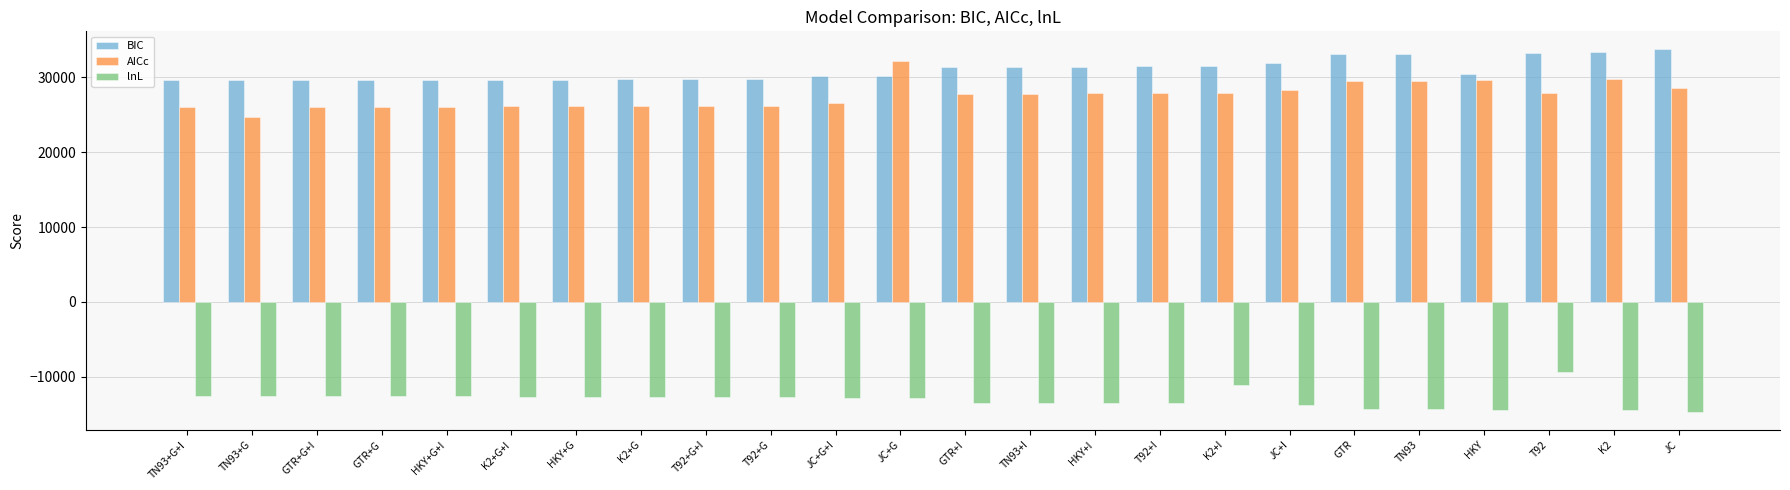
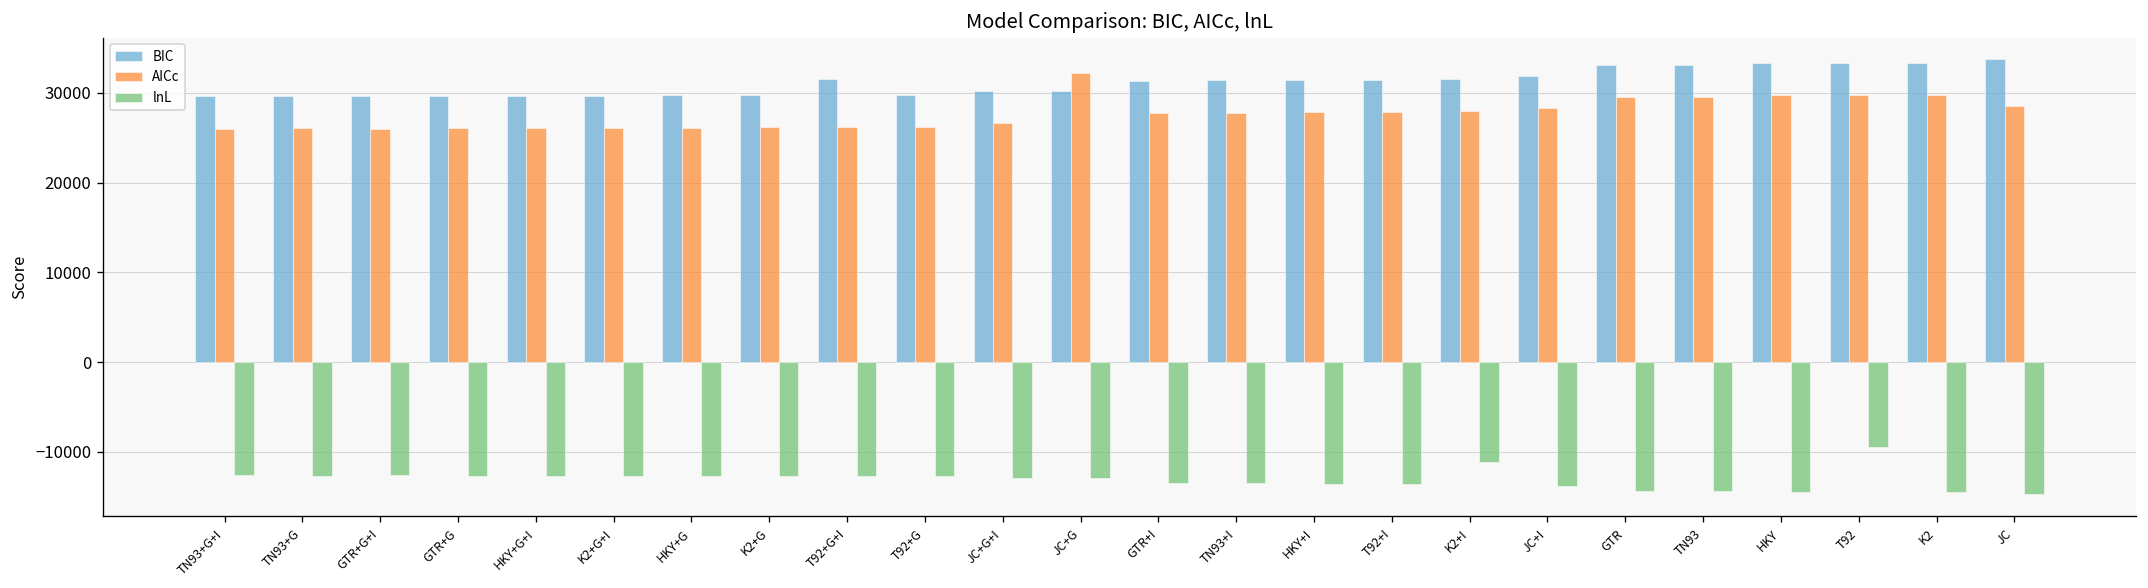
AICc, TN93+G: 25000 -> 26000
BIC, T92+G+I: 30000 -> 32000
BIC, HKY: 30000 -> 33000
AICc, T92: 28000 -> 30000
